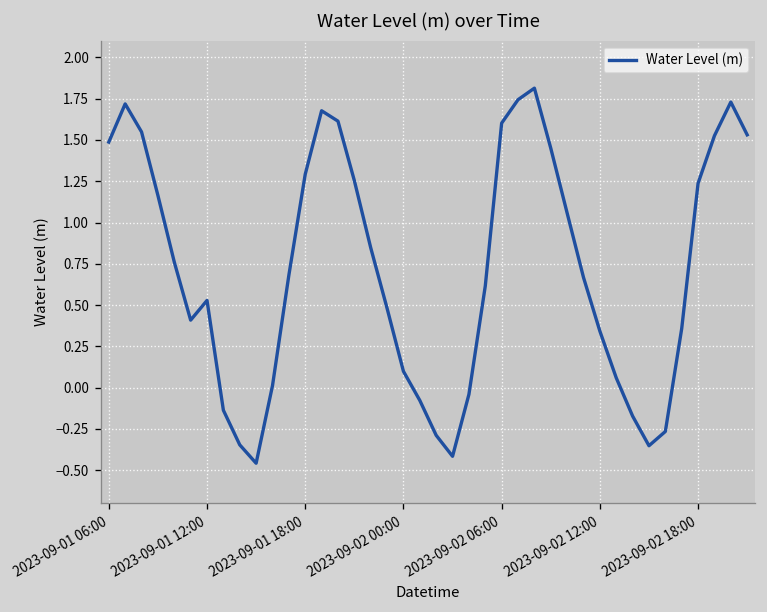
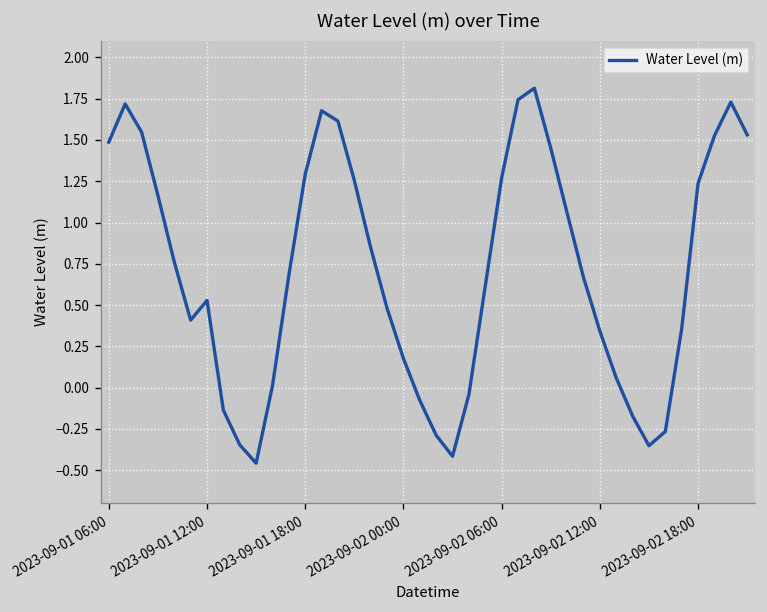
2023-09-02 00:00: 0.10 -> 0.18
2023-09-02 06:00: 1.60 -> 1.27
